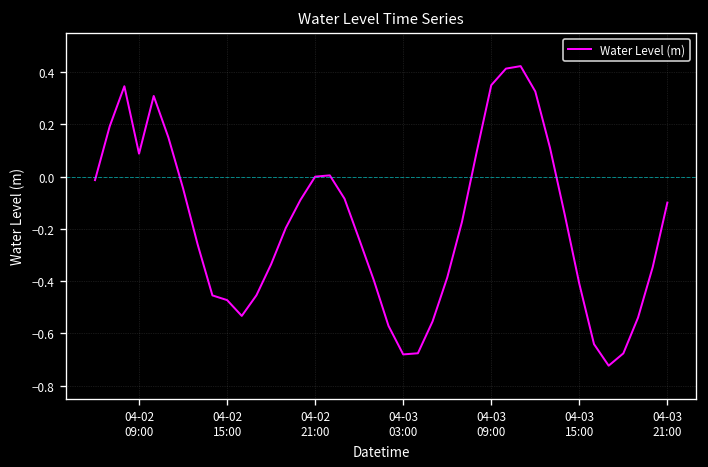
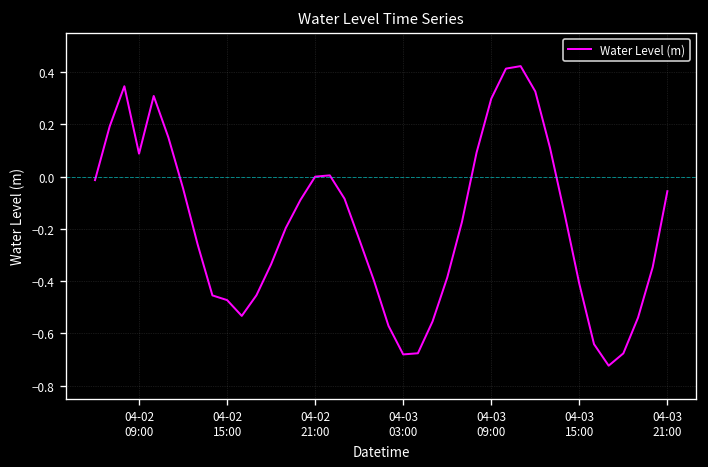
04-03 09:00: 0.35 -> 0.30
04-03 21:00: -0.10 -> -0.06
